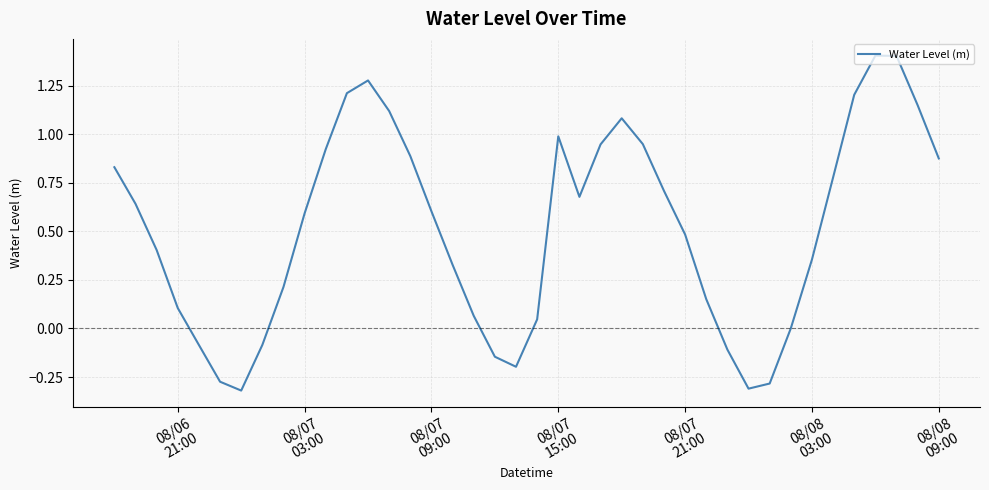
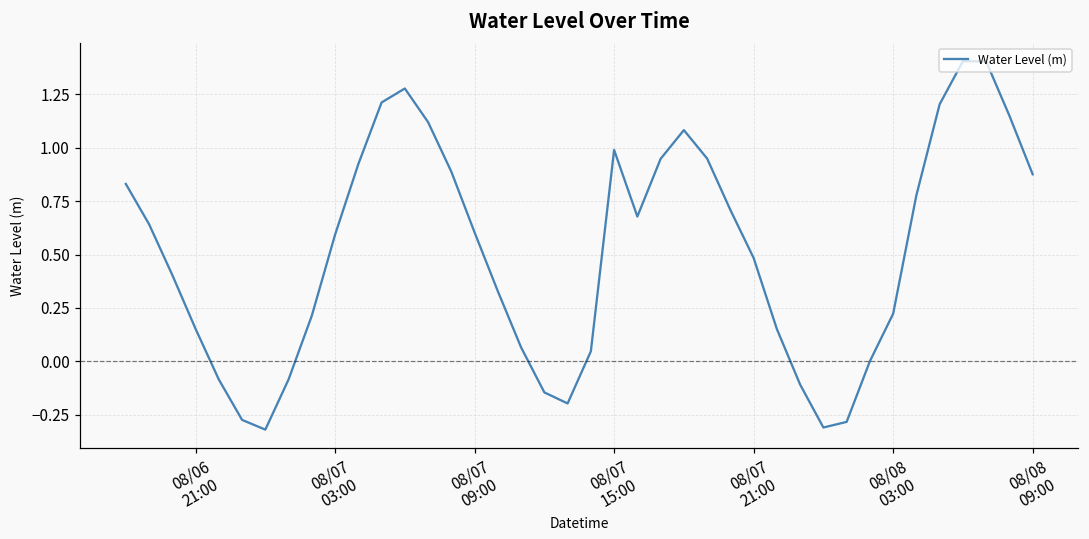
08/06 21:00: 0.11 -> 0.15
08/08 03:00: 0.36 -> 0.22
